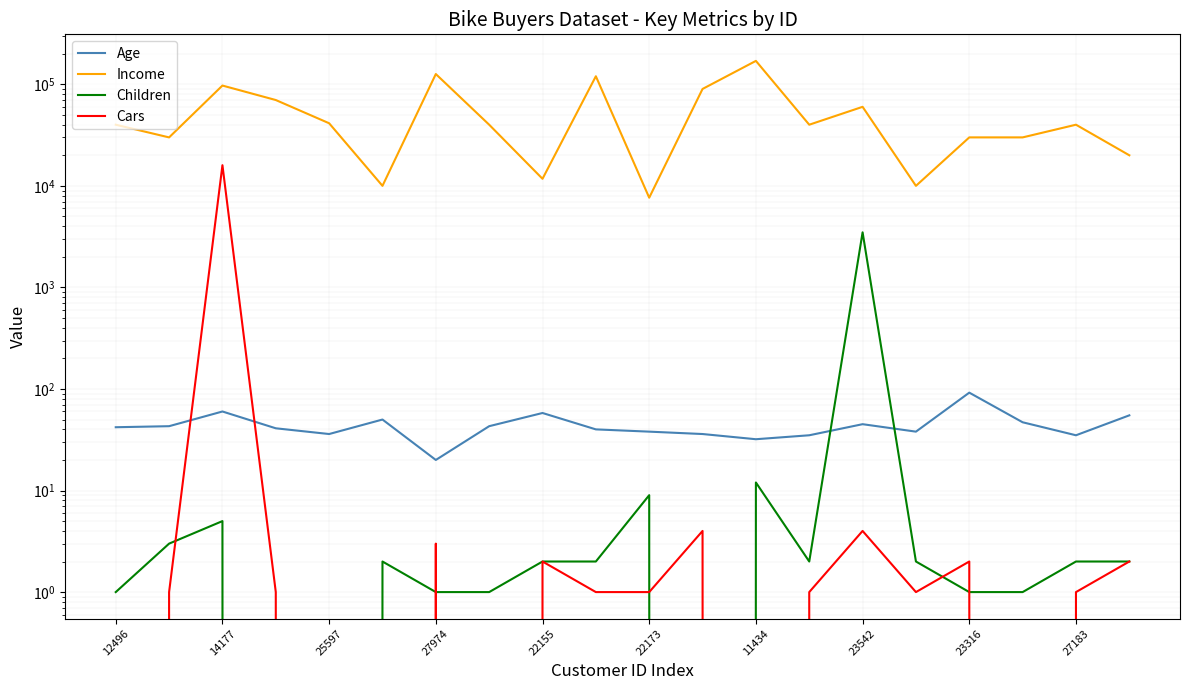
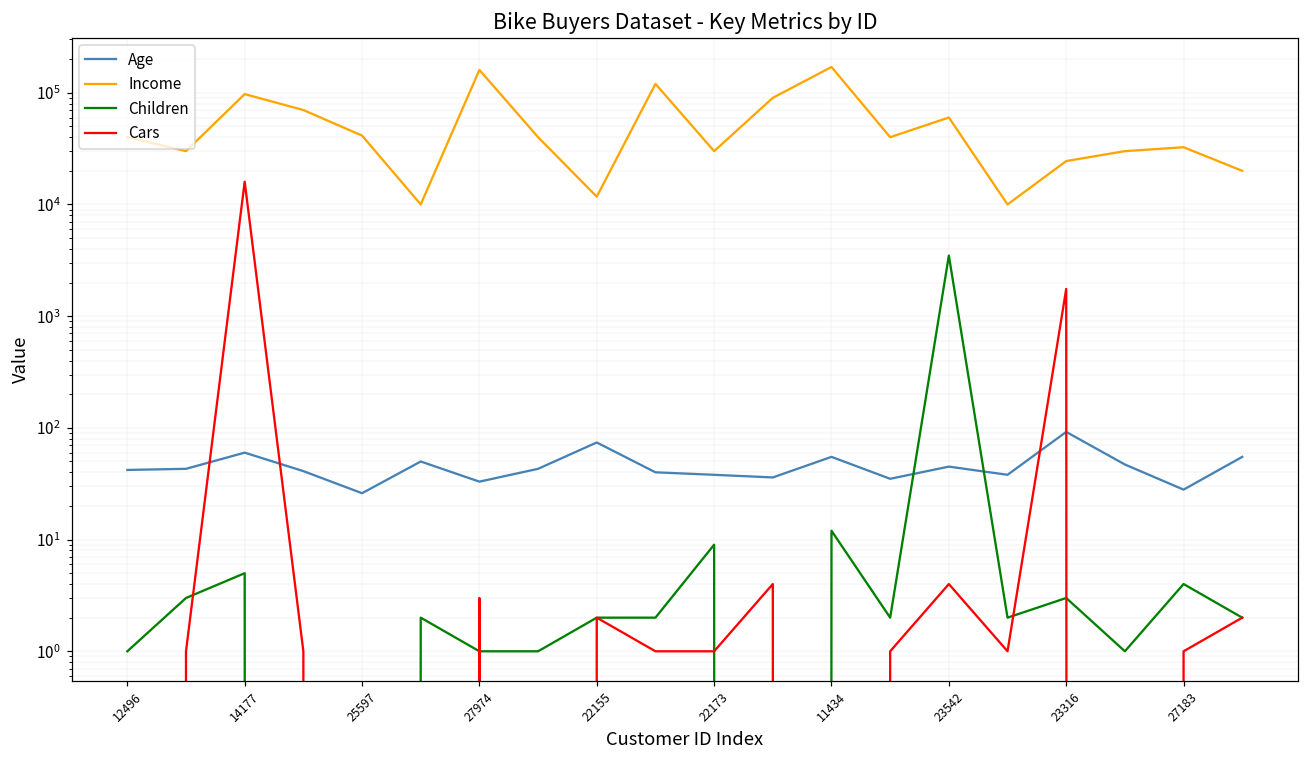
Age, 25597: 36 -> 26
Age, 27974: 20 -> 33
Income, 27974: 130000 -> 160000
Age, 22155: 60 -> 70
Income, 22173: 8000 -> 30000
Age, 11434: 32 -> 60
Income, 23316: 30000 -> 24000
Children, 23316: 1 -> 3
Cars, 23316: 2 -> 1800
Age, 27183: 35 -> 28
Income, 27183: 40000 -> 33000
Children, 27183: 2 -> 4
